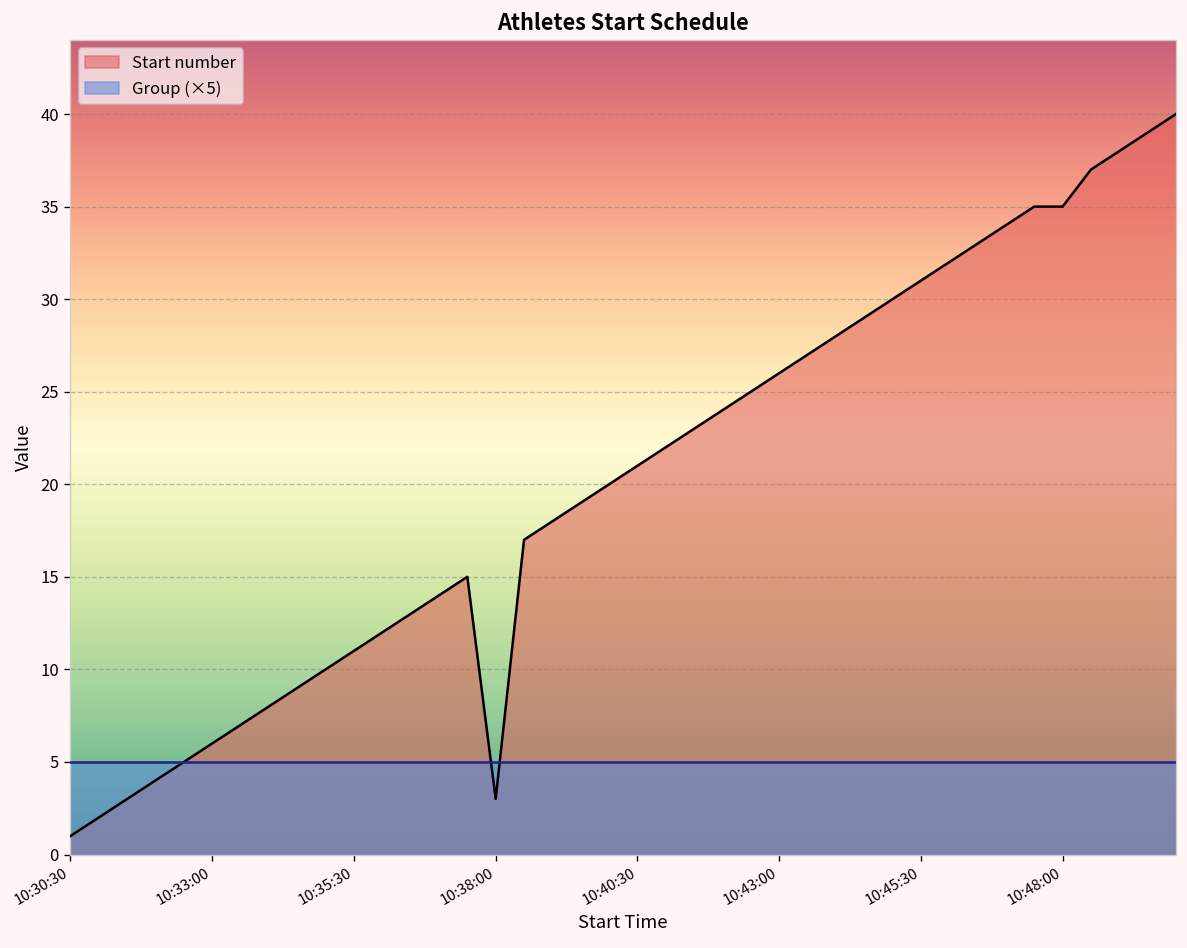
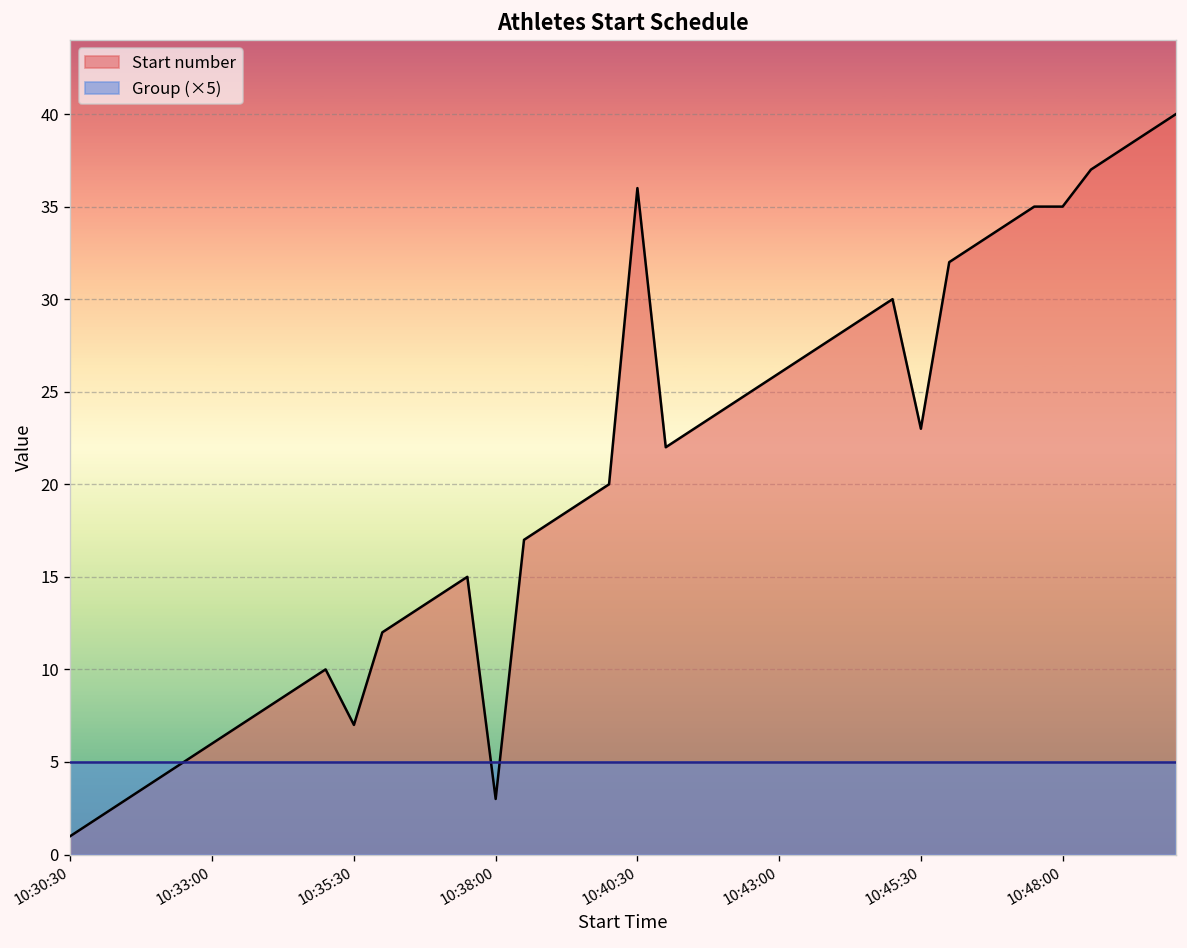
Start number, 10:35:30: 11 -> 7
Start number, 10:40:30: 21 -> 36
Start number, 10:45:30: 31 -> 23
